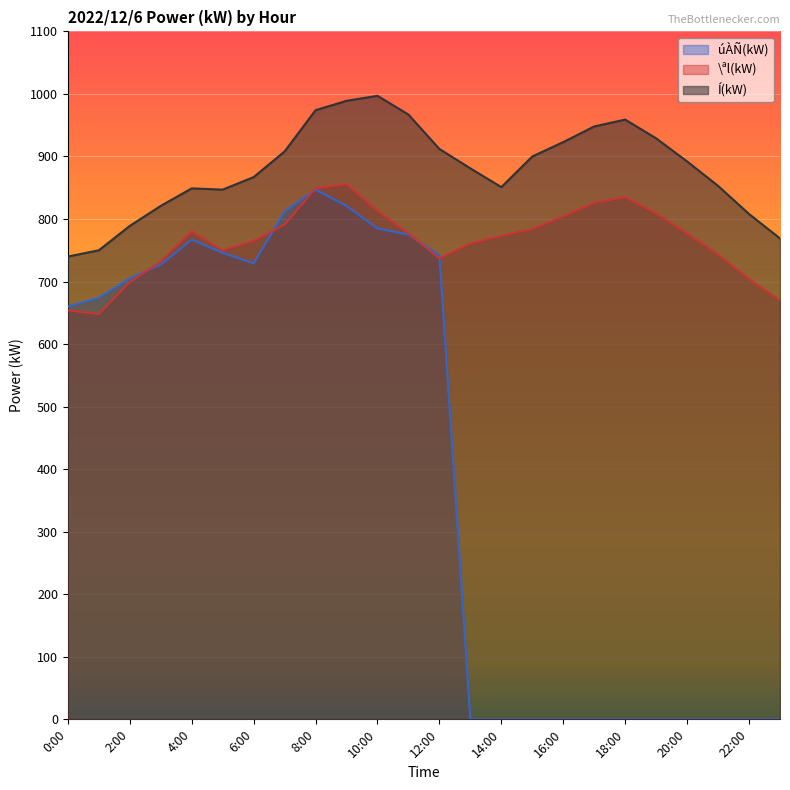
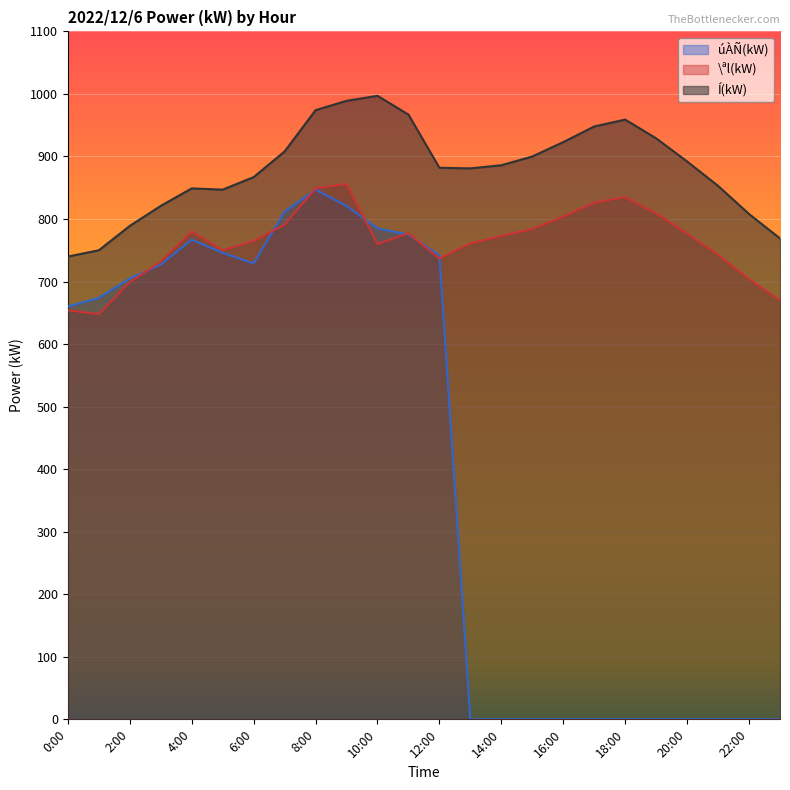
\ªl(kW), 10:00: 810 -> 760
Í(kW), 12:00: 910 -> 880
Í(kW), 14:00: 850 -> 890
